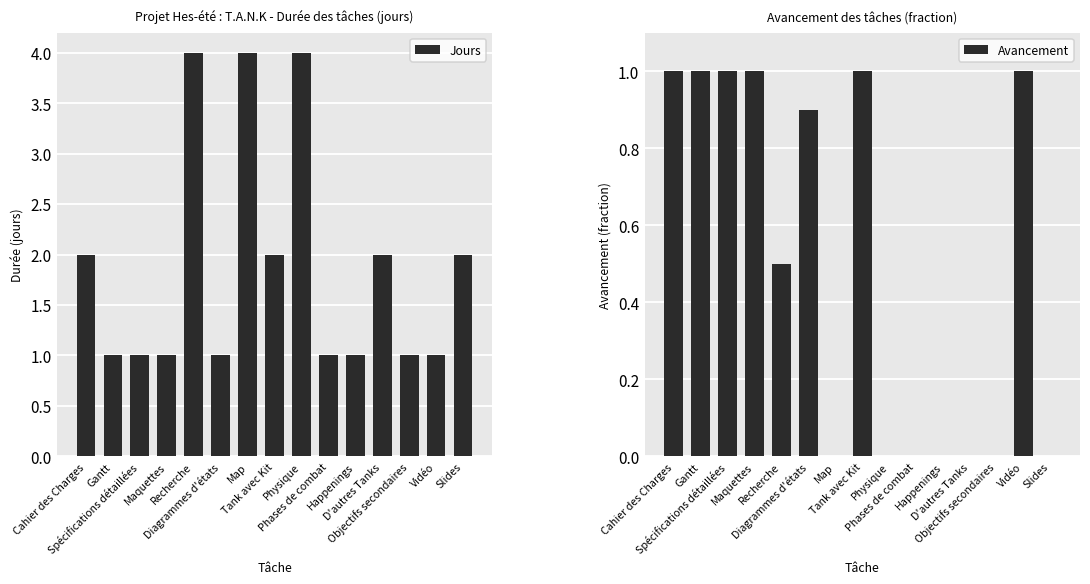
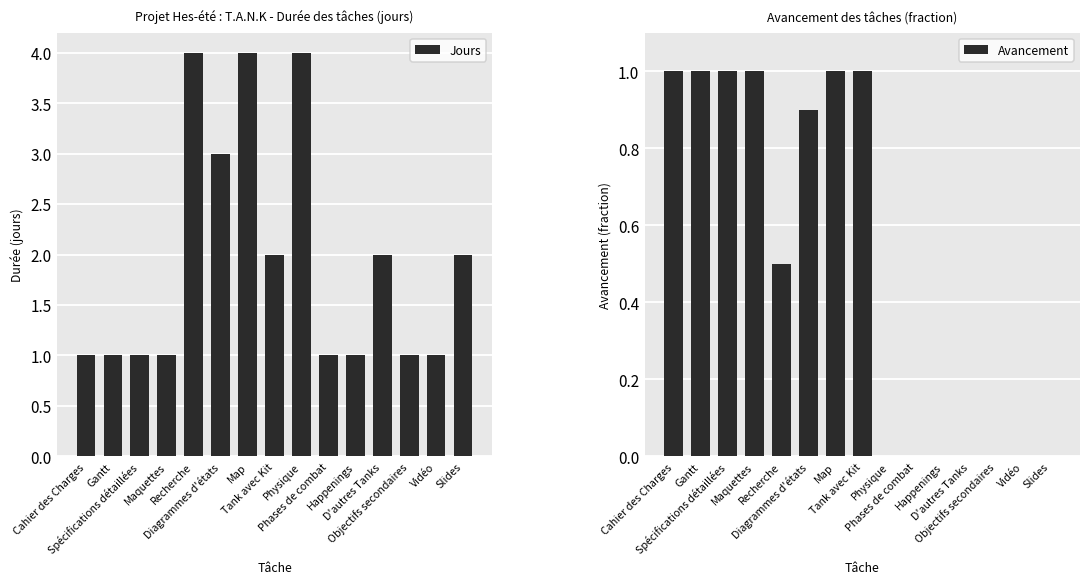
Projet Hes-été : T.A.N.K - Durée des tâches (jours), Cahier des Charges: 2 -> 1
Projet Hes-été : T.A.N.K - Durée des tâches (jours), Diagrammes d'états: 1 -> 3
Avancement des tâches (fraction), Map: 0 -> 1
Avancement des tâches (fraction), Vidéo: 1 -> 0
